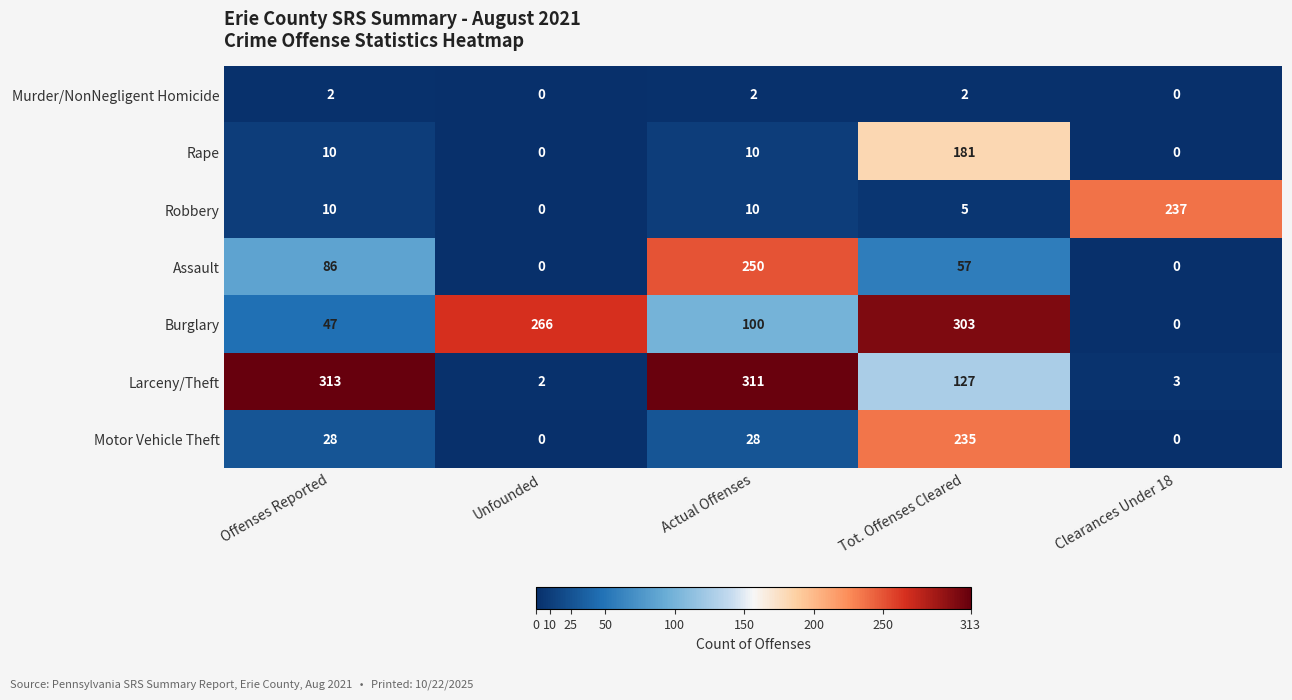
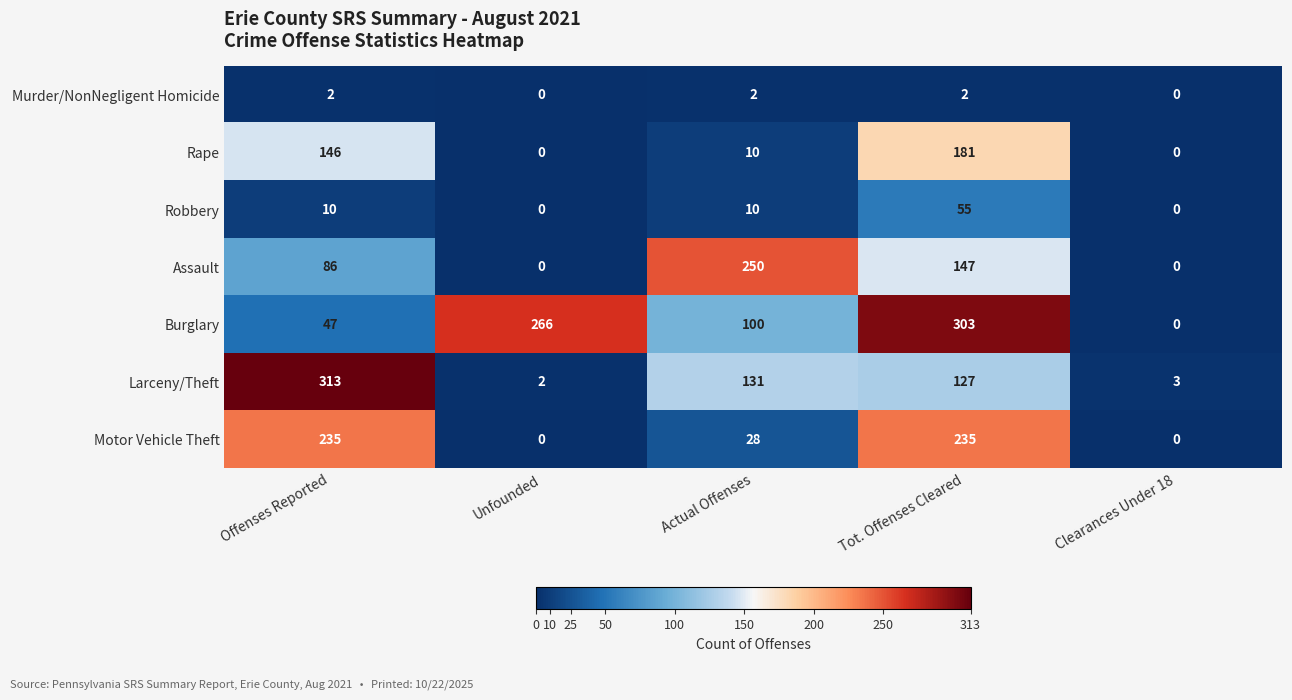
Rape, Offenses Reported: 10 -> 146
Robbery, Tot. Offenses Cleared: 5 -> 55
Robbery, Clearances Under 18: 237 -> 0
Assault, Tot. Offenses Cleared: 57 -> 147
Larceny/Theft, Actual Offenses: 311 -> 131
Motor Vehicle Theft, Offenses Reported: 28 -> 235
